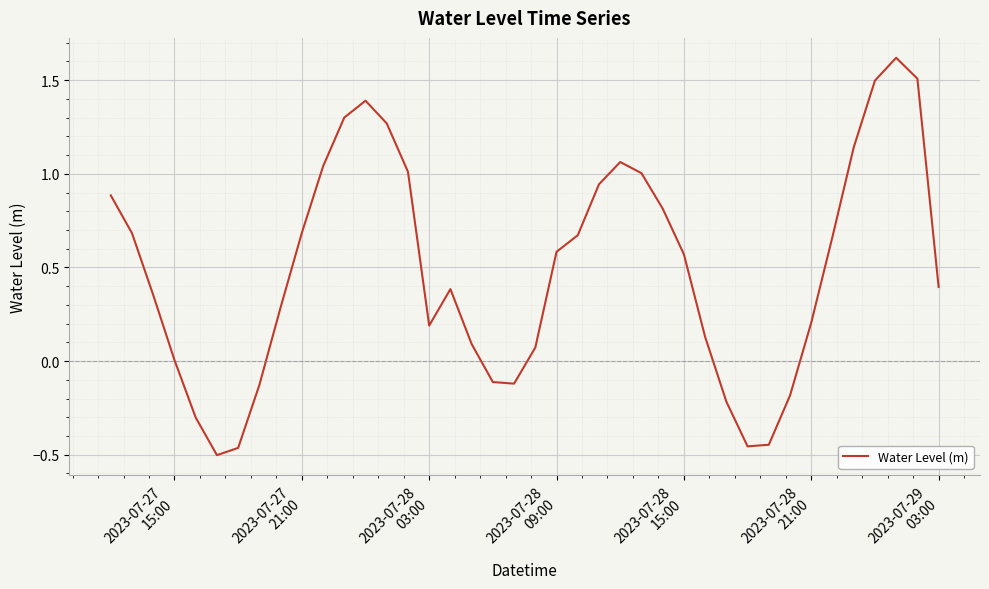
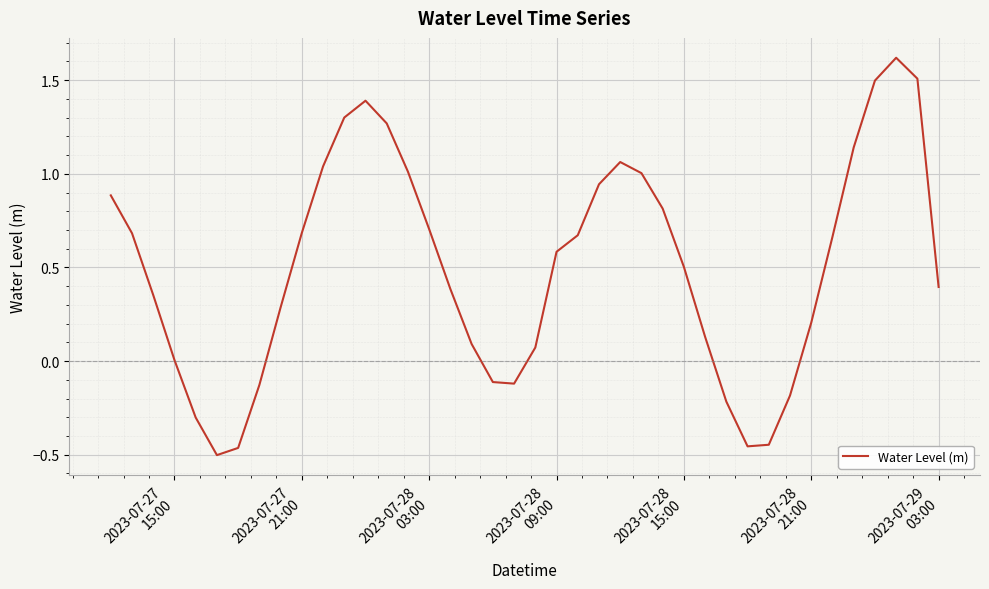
2023-07-28 03:00: 0.19 -> 0.70
2023-07-28 15:00: 0.57 -> 0.50
